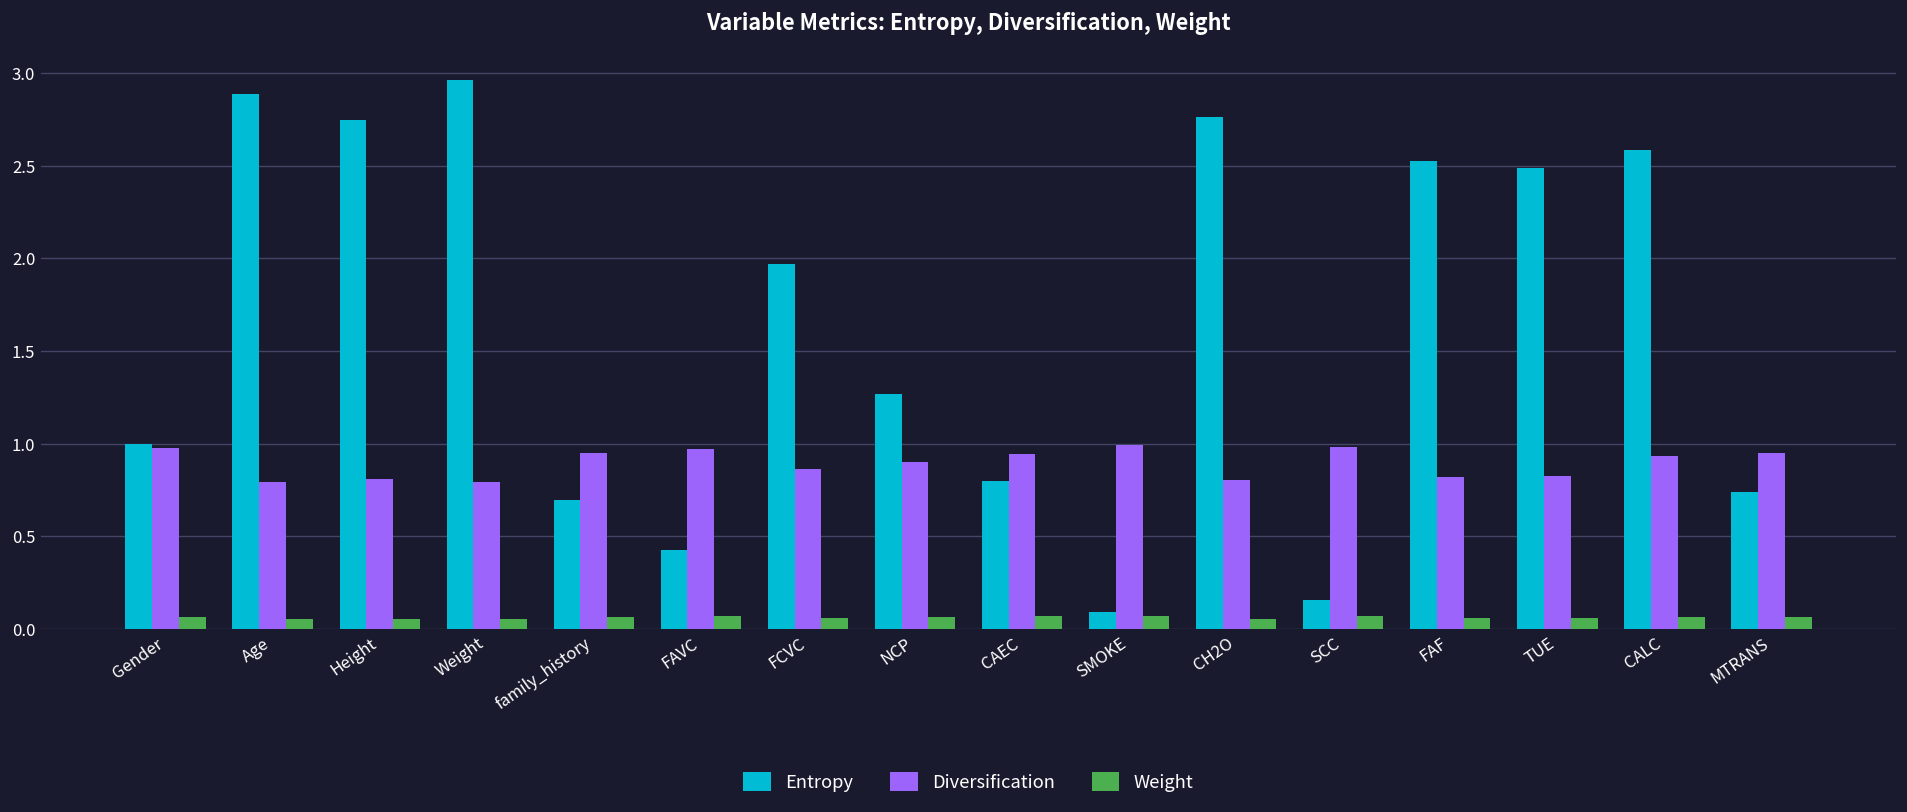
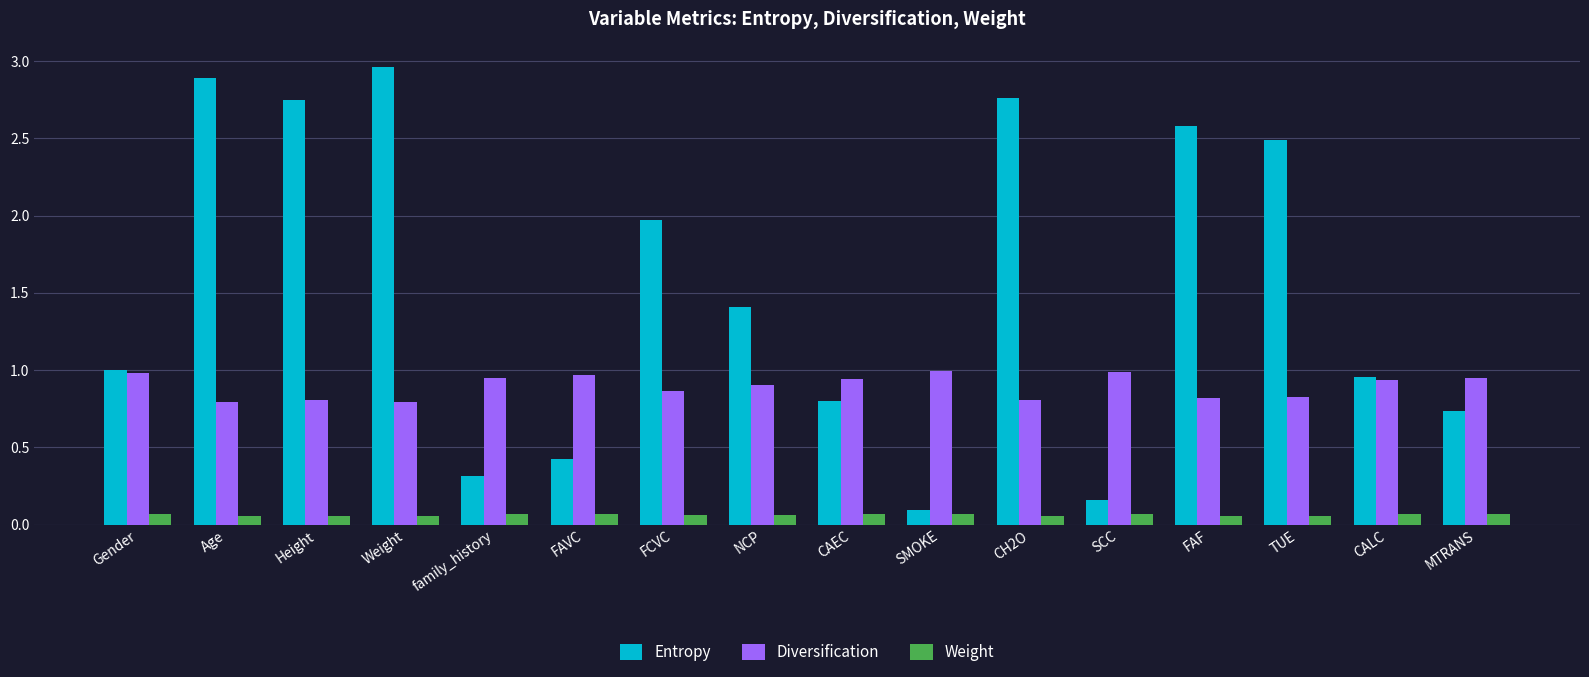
Entropy, family_history: 0.70 -> 0.32
Entropy, NCP: 1.27 -> 1.41
Entropy, FAF: 2.52 -> 2.58
Entropy, CALC: 2.58 -> 0.96
